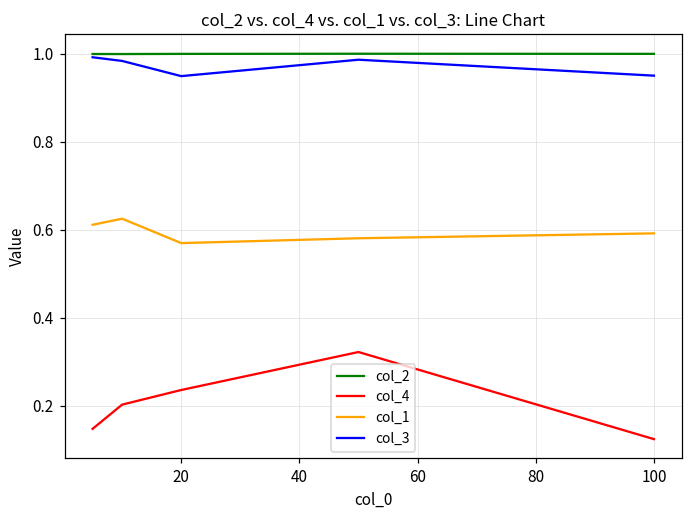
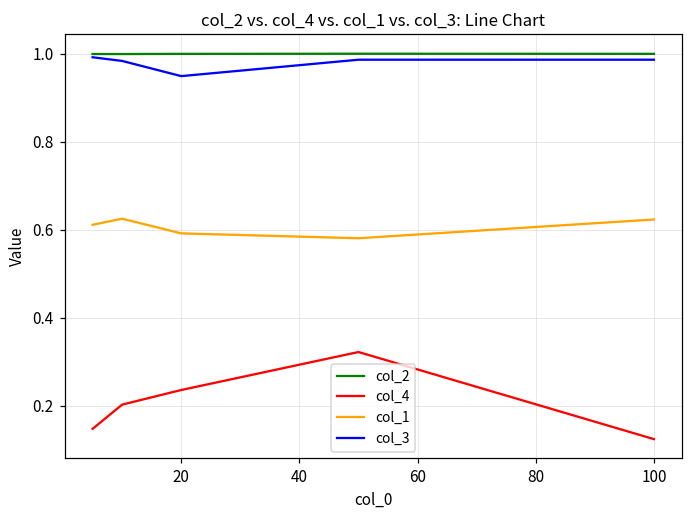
col_1, 20: 0.57 -> 0.59
col_1, 100: 0.59 -> 0.62
col_3, 100: 0.95 -> 0.99
